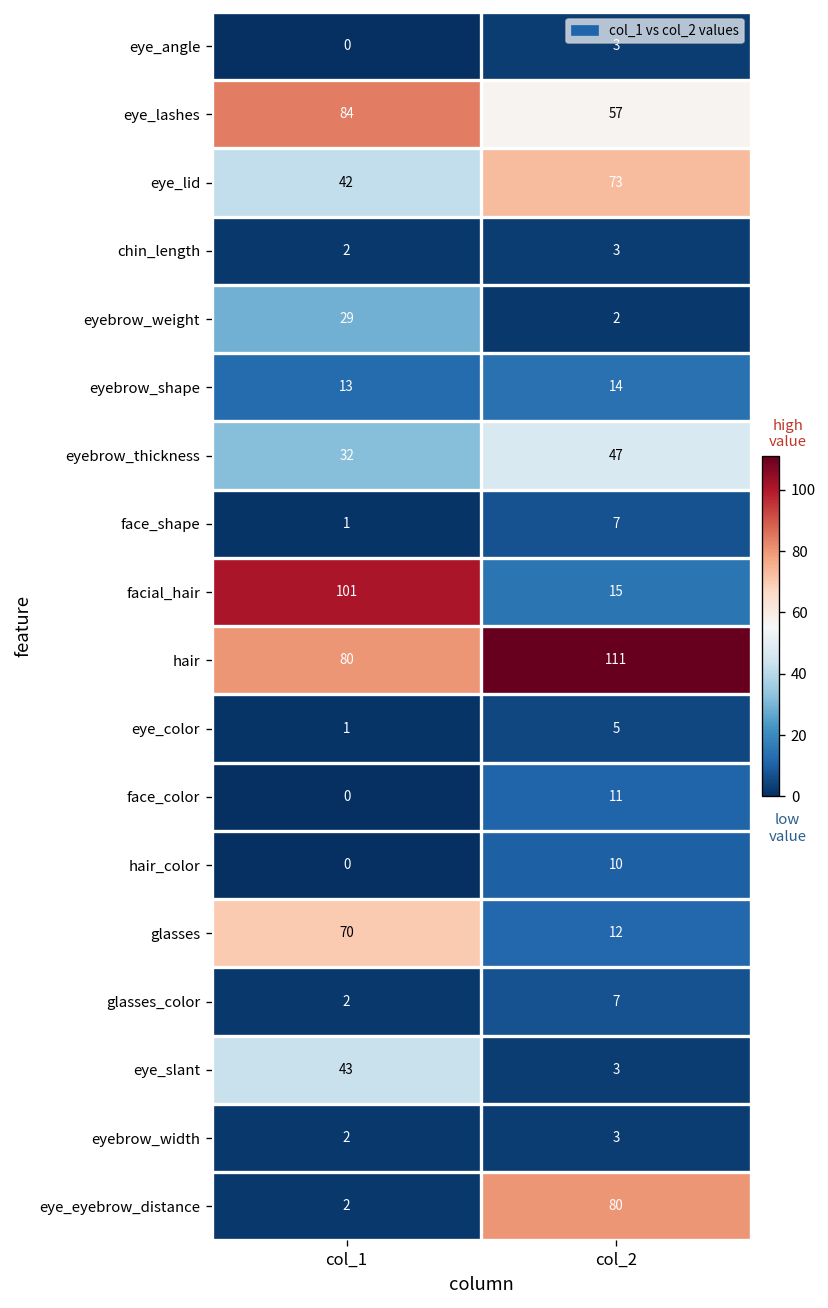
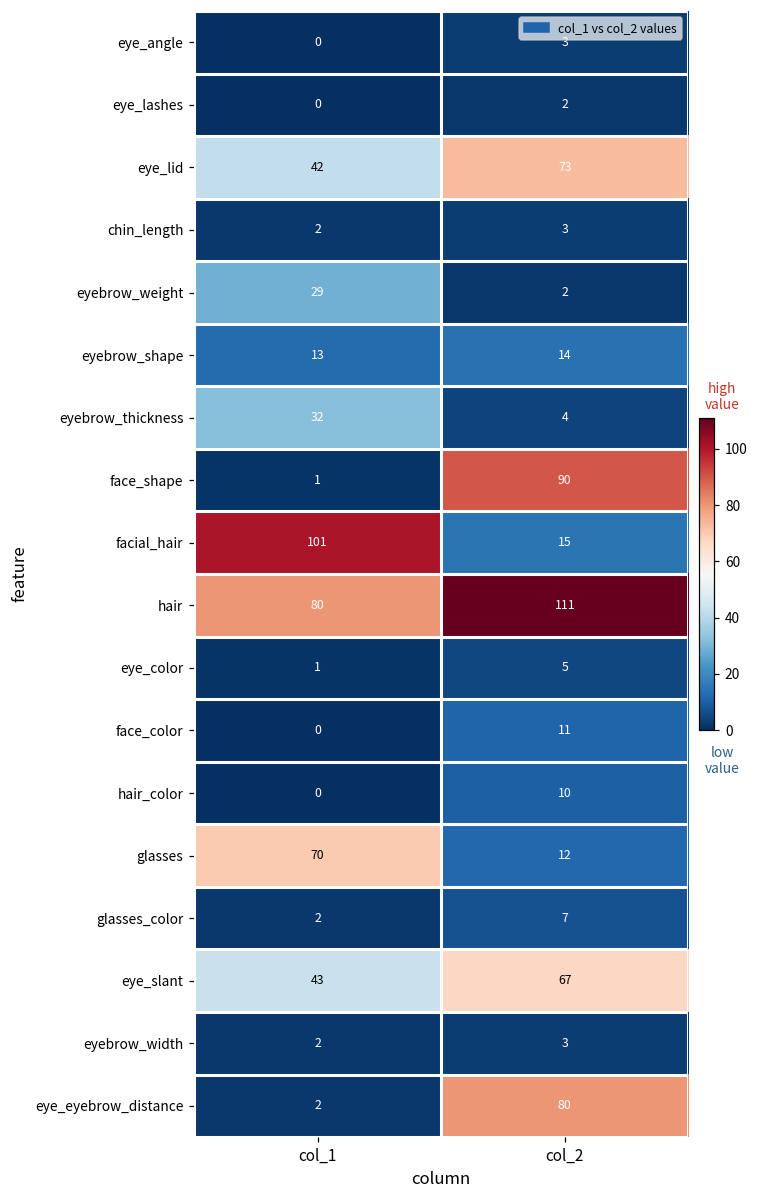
eye_lashes, col_1: 84 -> 0
eye_lashes, col_2: 57 -> 2
eyebrow_thickness, col_2: 47 -> 4
face_shape, col_2: 7 -> 90
eye_slant, col_2: 3 -> 67
